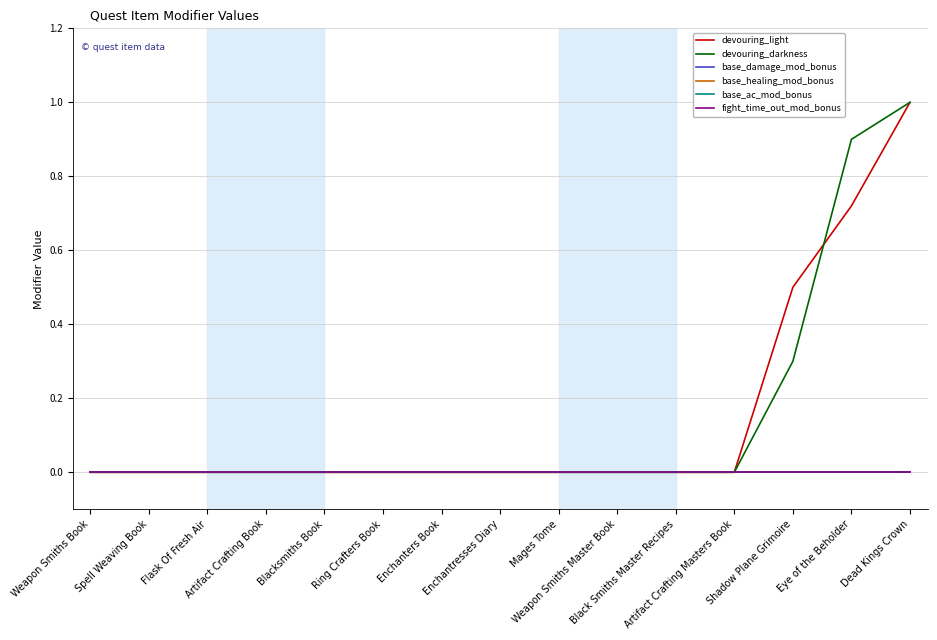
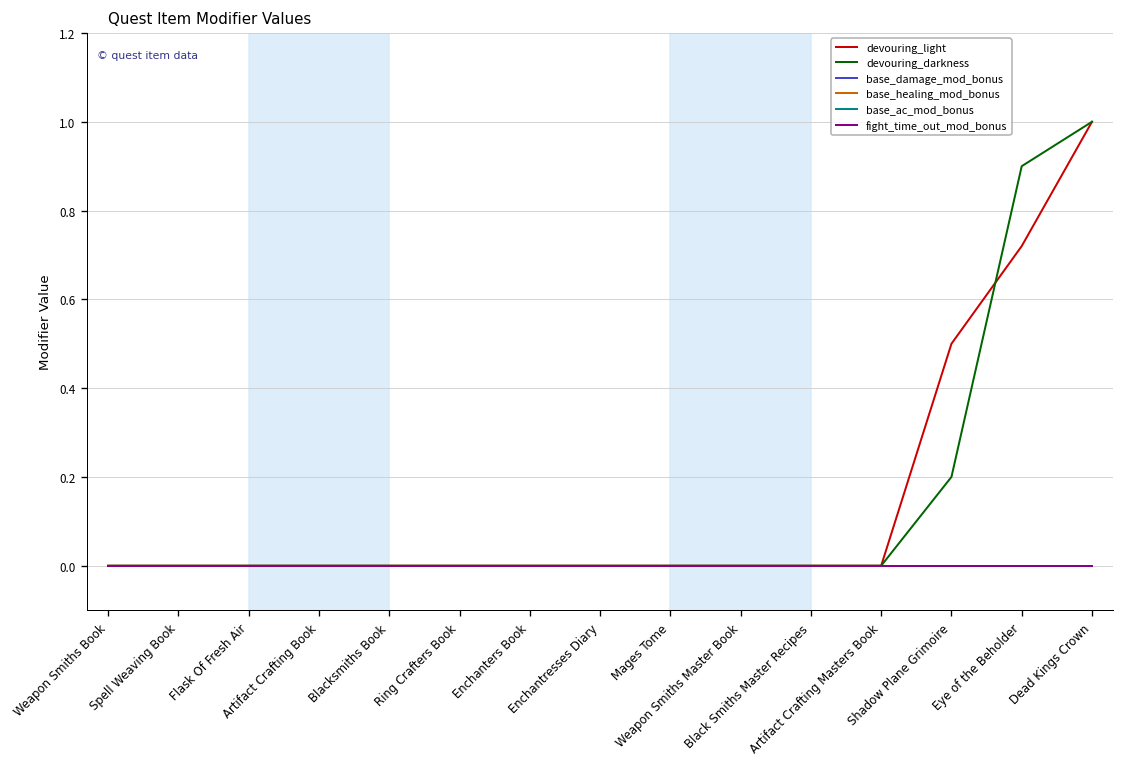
devouring_darkness, Shadow Plane Grimoire: 0.3 -> 0.2
